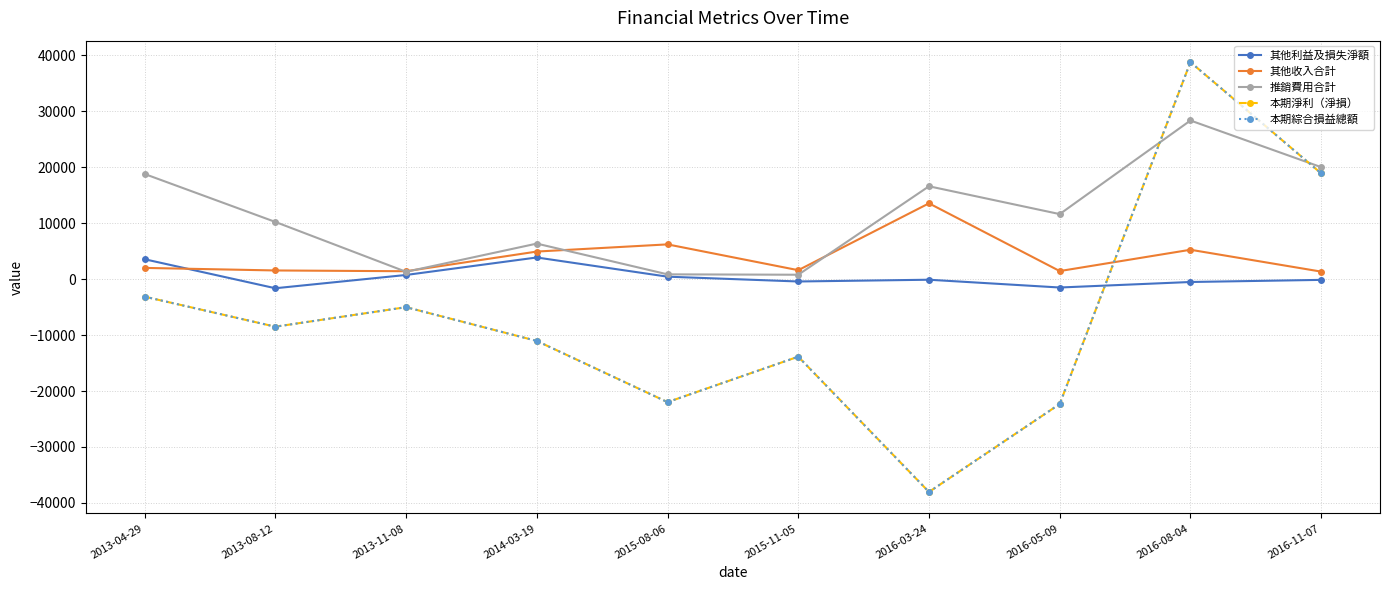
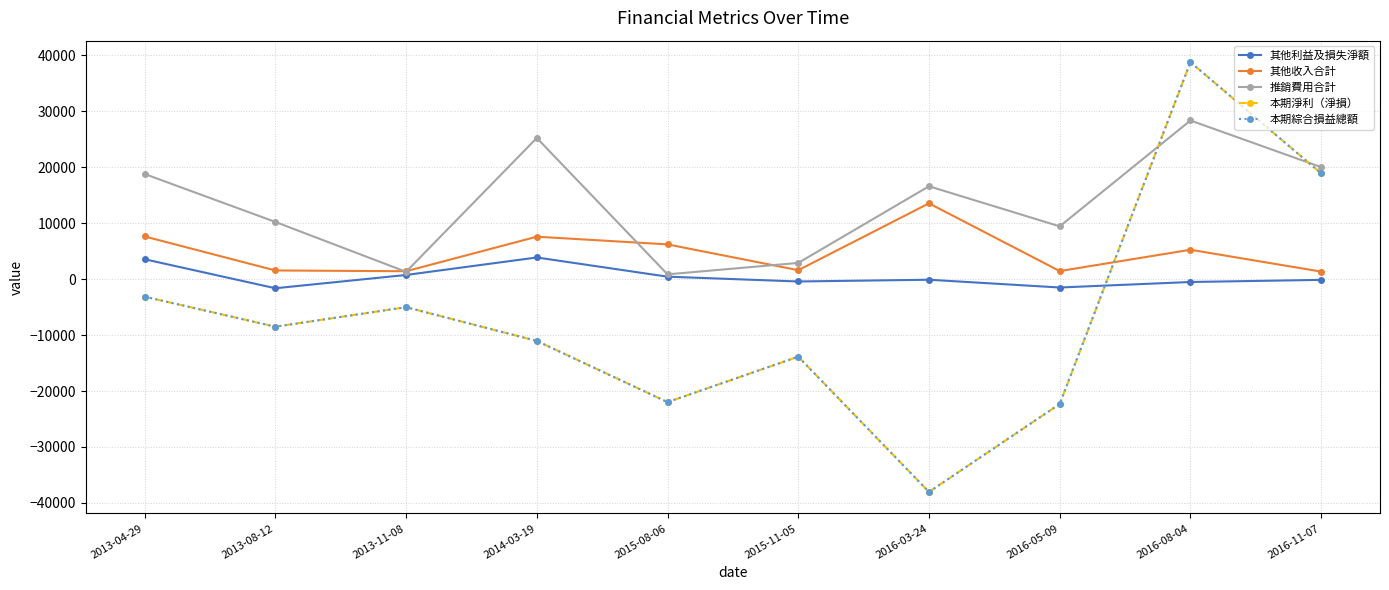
其他收入合計, 2013-04-29: 2000 -> 8000
其他收入合計, 2014-03-19: 5000 -> 8000
推銷費用合計, 2014-03-19: 6000 -> 25000
推銷費用合計, 2015-11-05: 1000 -> 3000
推銷費用合計, 2016-05-09: 12000 -> 9000
